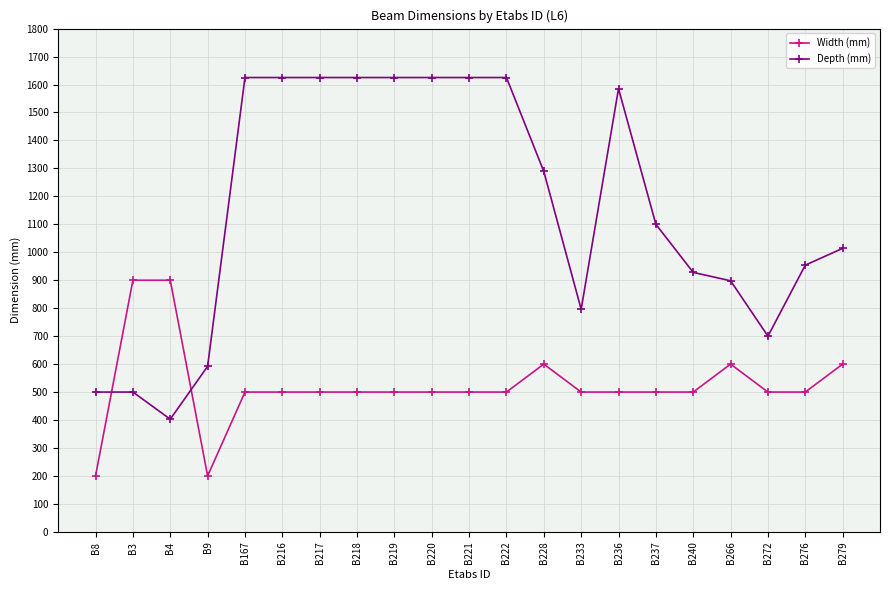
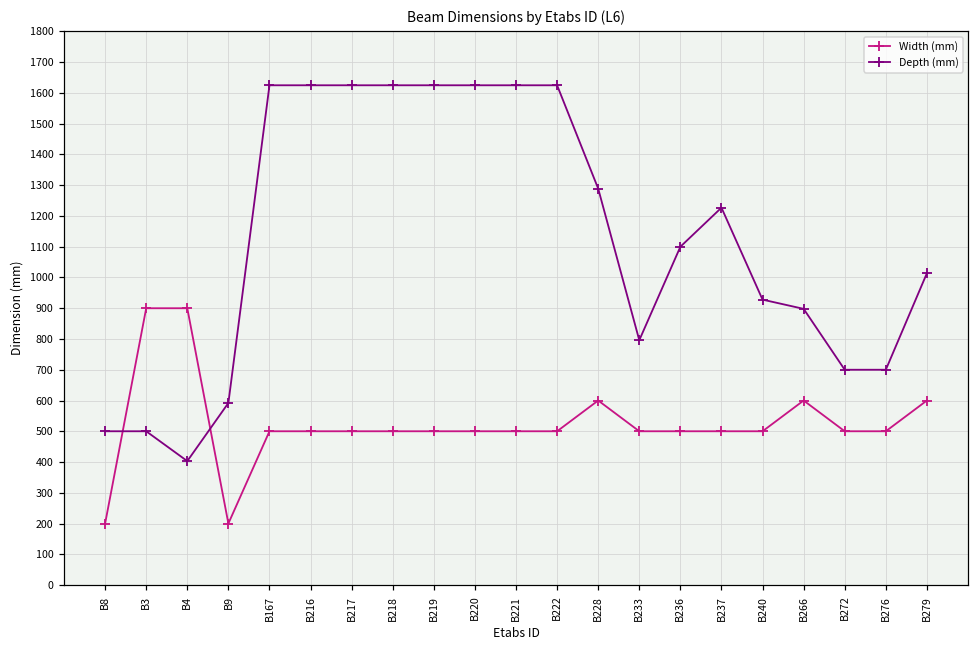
Depth (mm), B236: 1590 -> 1100
Depth (mm), B237: 1100 -> 1230
Depth (mm), B276: 950 -> 700
